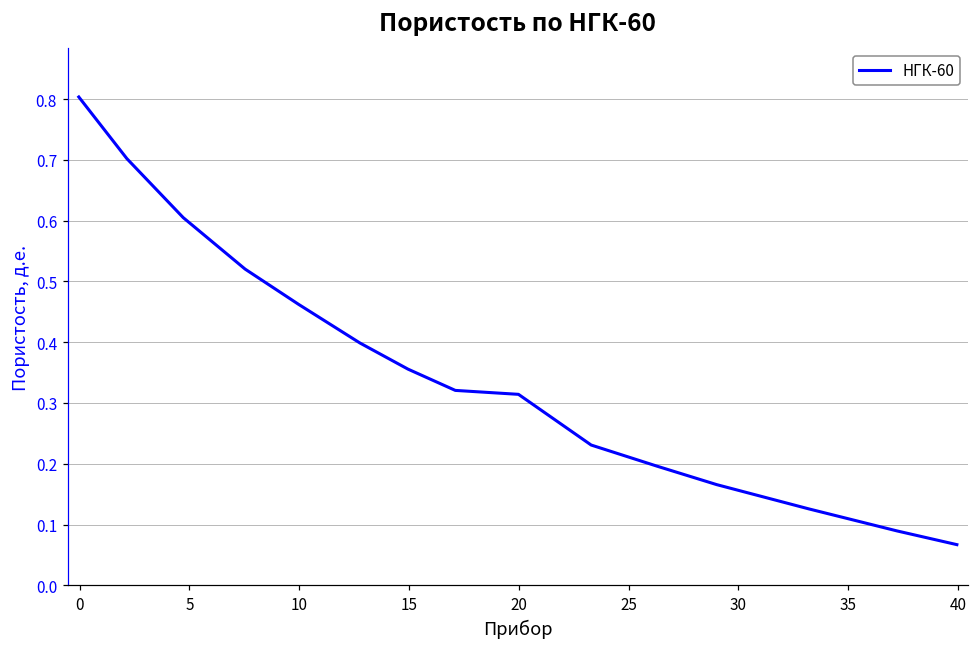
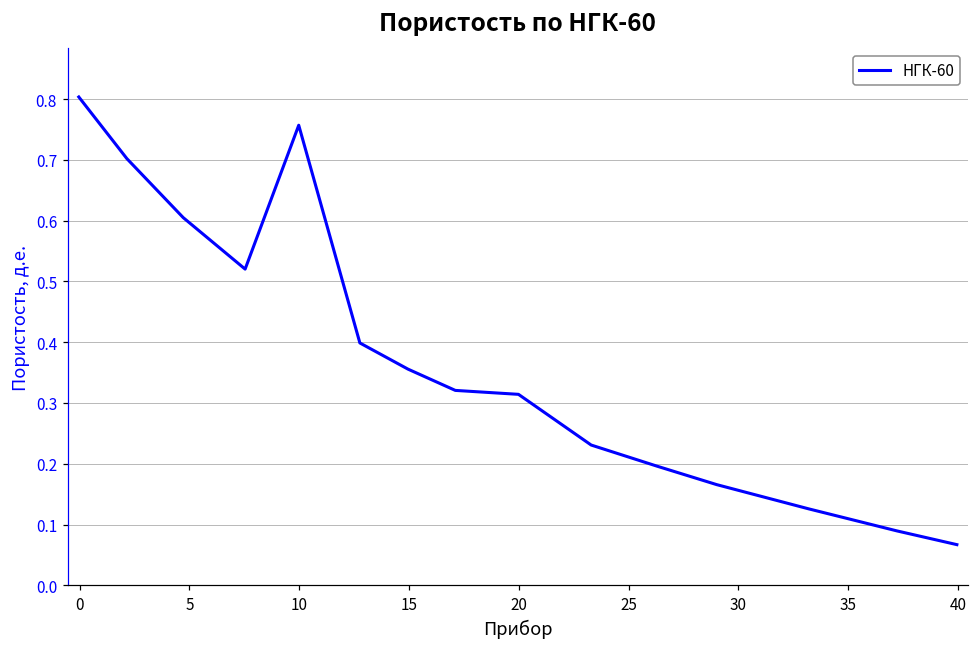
10: 0.46 -> 0.76
